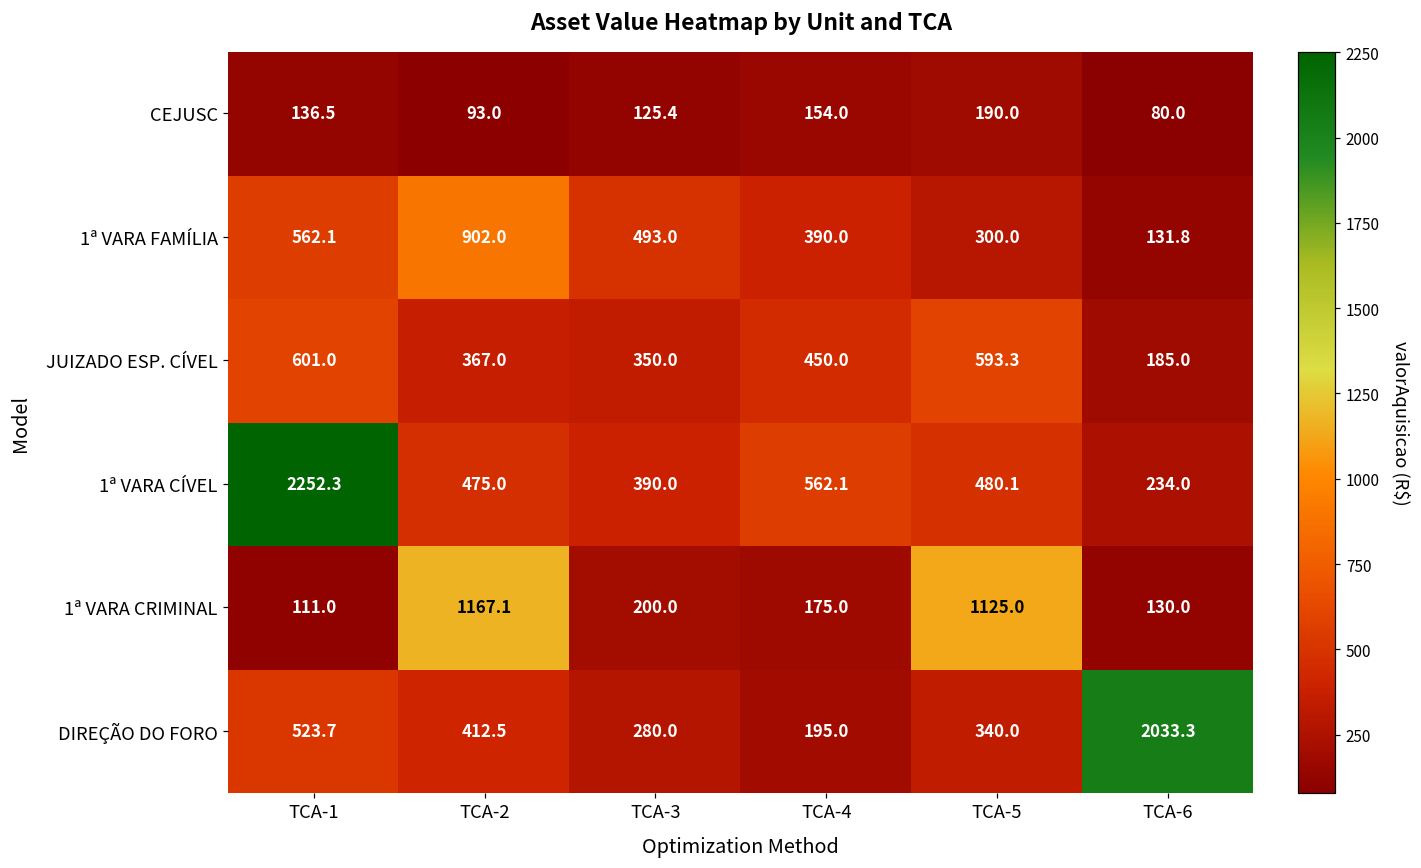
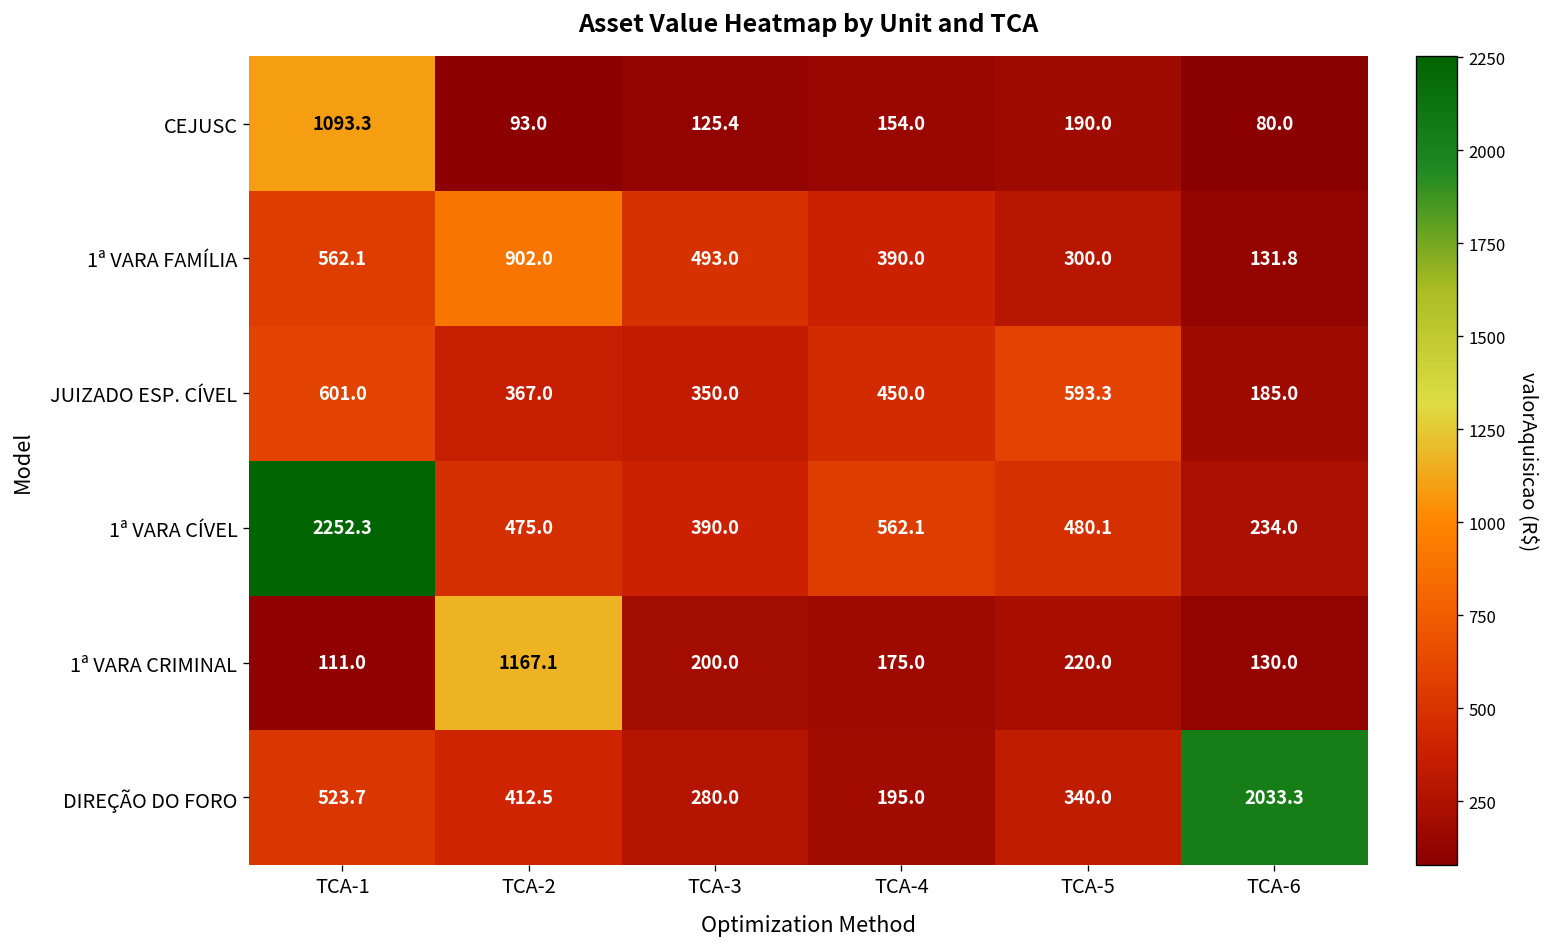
CEJUSC, TCA-1: 136.5 -> 1093.3
1ª VARA CRIMINAL, TCA-5: 1125.0 -> 220.0
